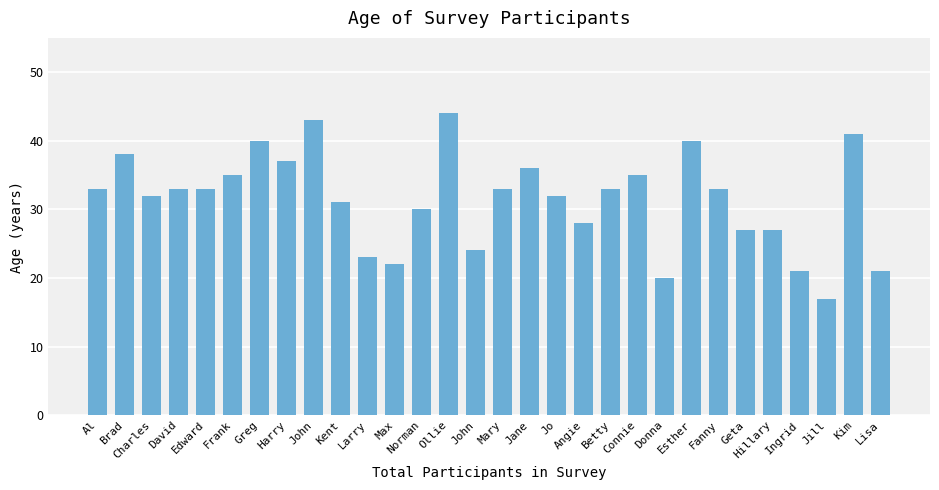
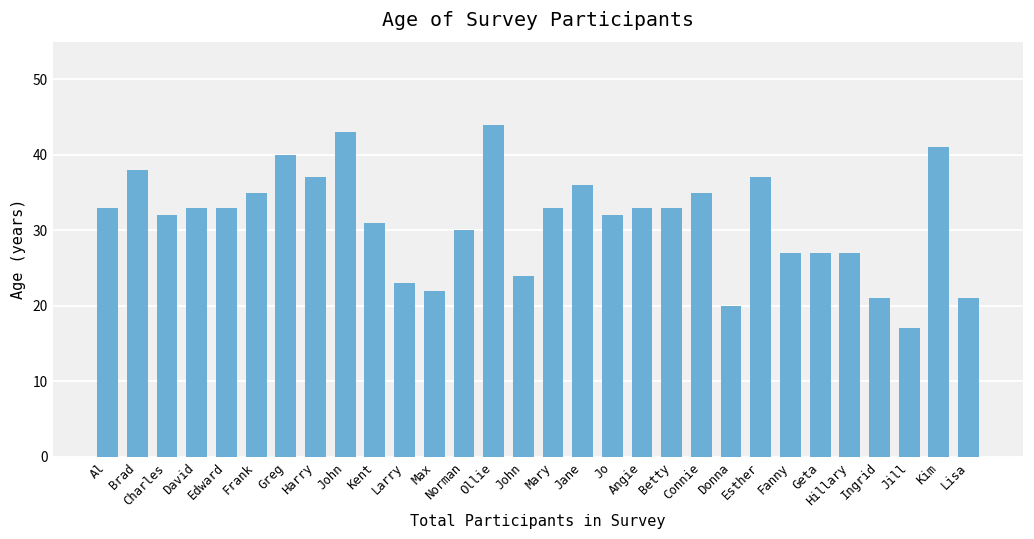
Angie: 28 -> 33
Esther: 40 -> 37
Fanny: 33 -> 27
